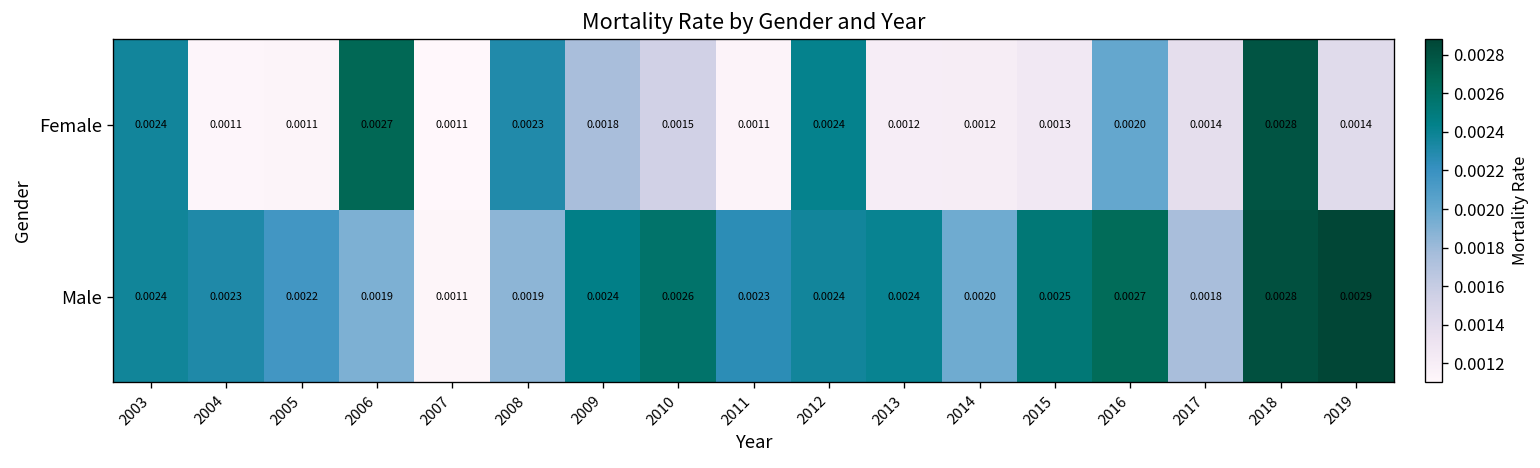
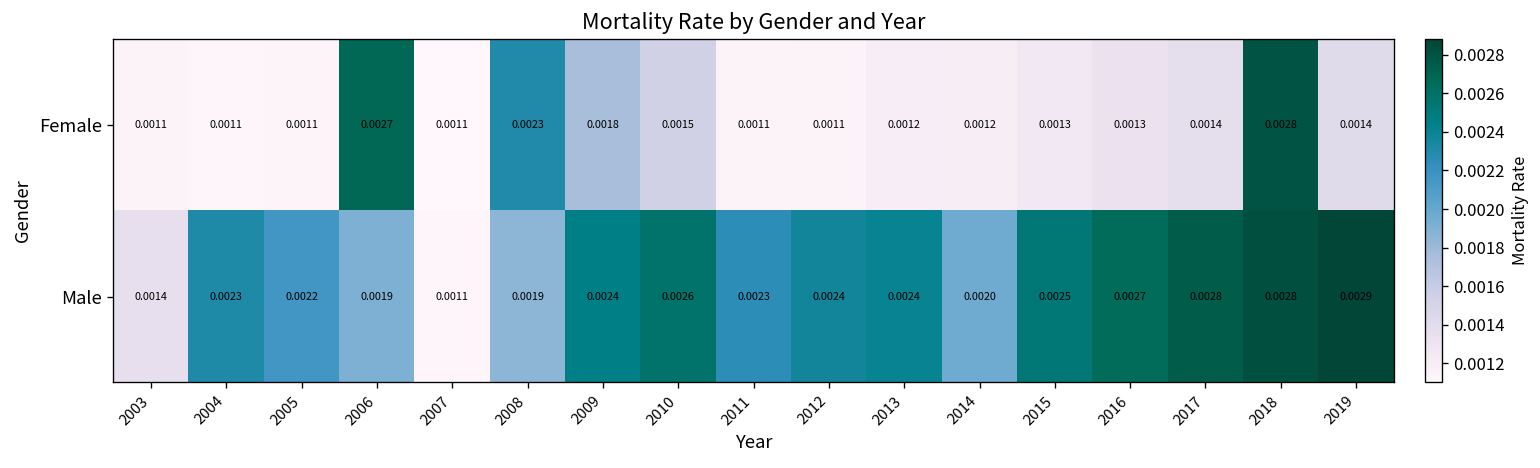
Female, 2003: 0.0024 -> 0.0011
Female, 2012: 0.0024 -> 0.0011
Female, 2016: 0.0020 -> 0.0013
Male, 2003: 0.0024 -> 0.0014
Male, 2017: 0.0018 -> 0.0028
